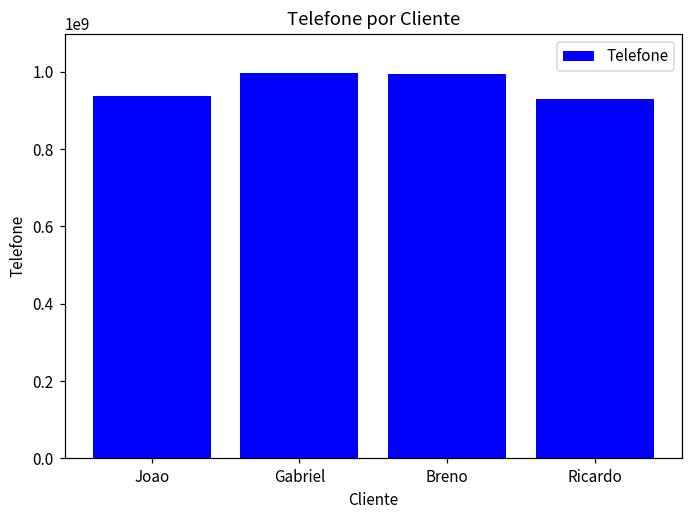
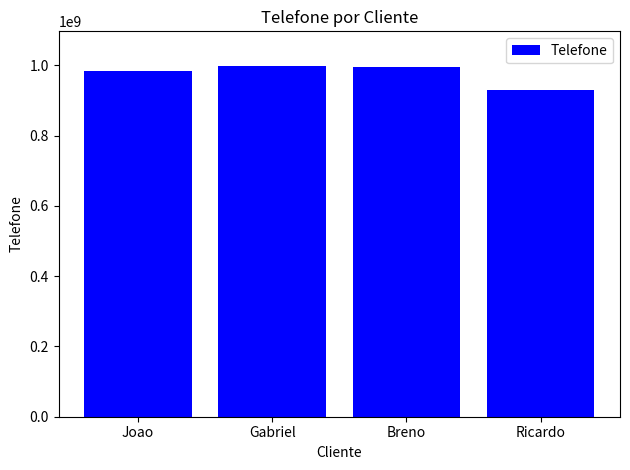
Joao: 940000000 -> 980000000
